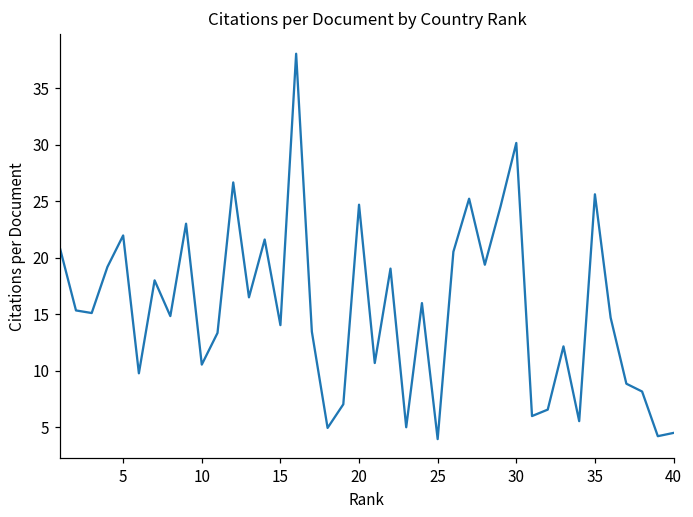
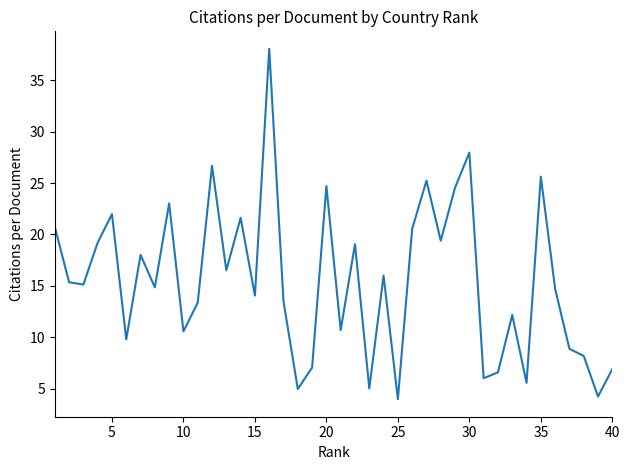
30: 30.2 -> 28.0
40: 4.5 -> 6.9
